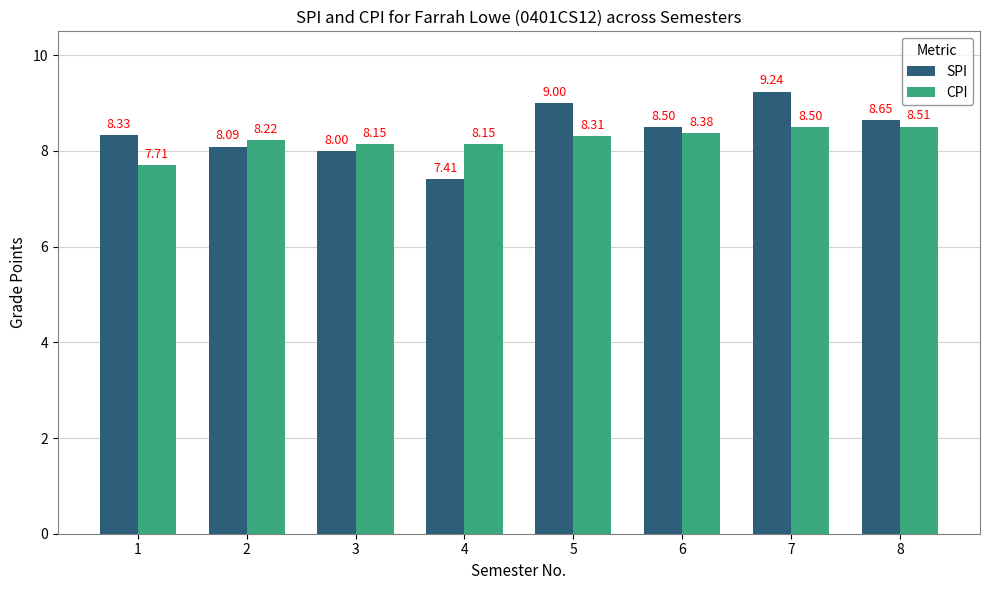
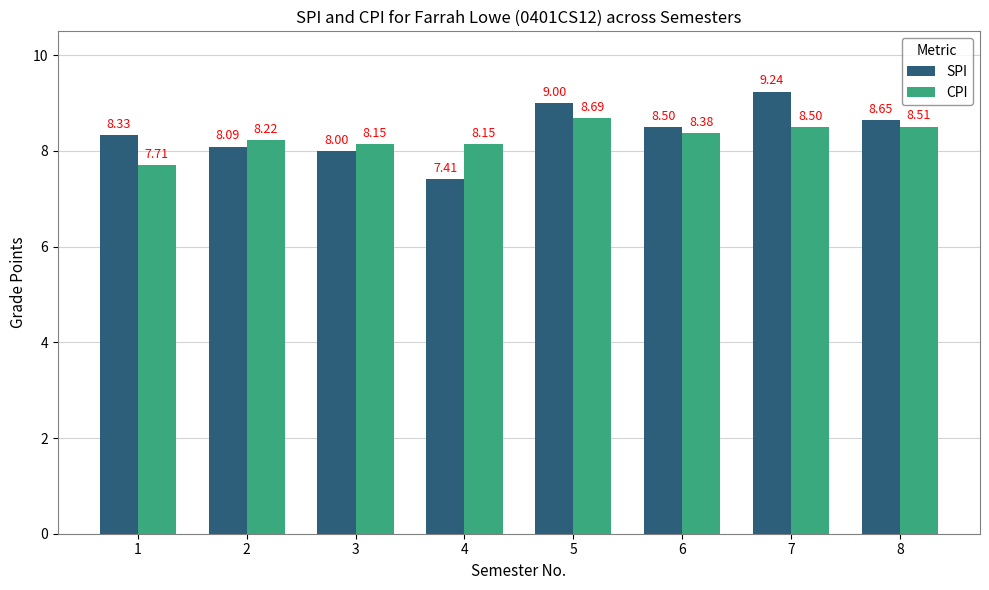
CPI, 5: 8.31 -> 8.69
